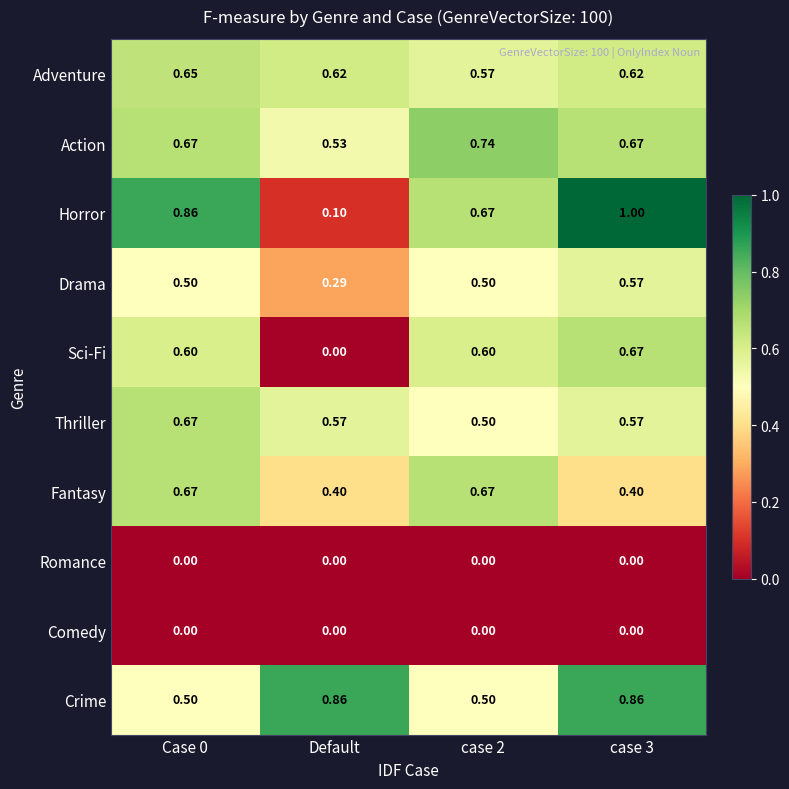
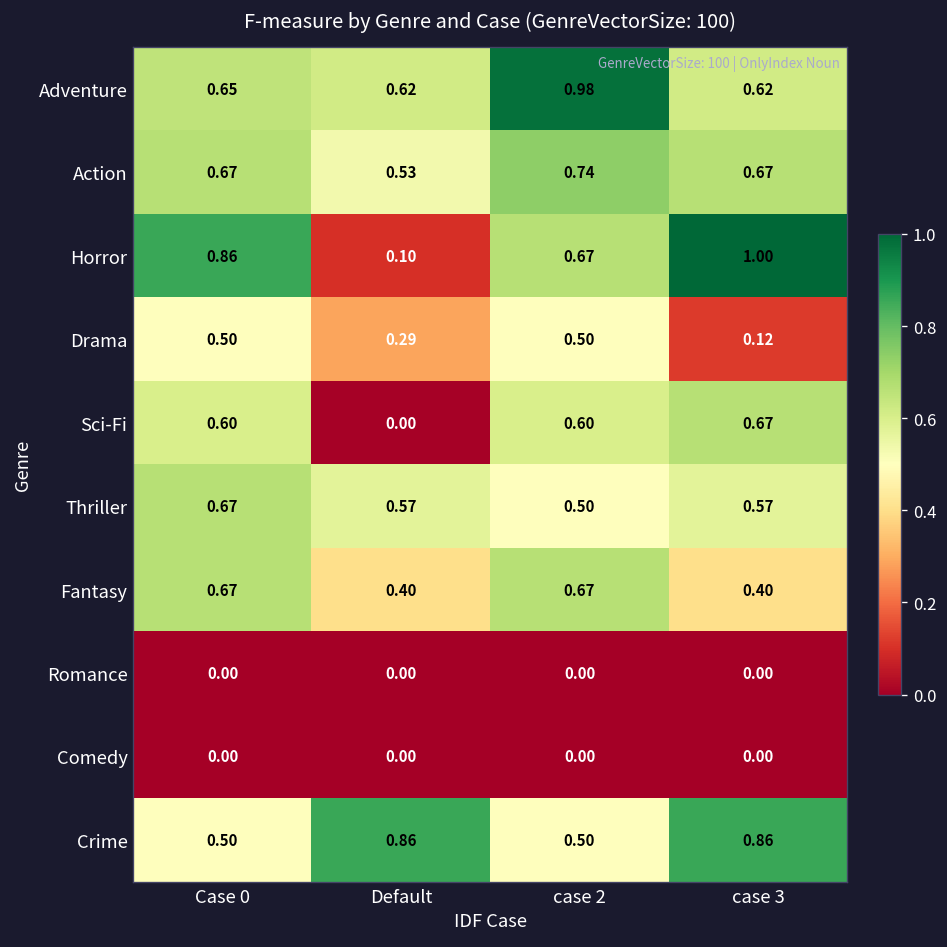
Adventure, case 2: 0.57 -> 0.98
Drama, case 3: 0.57 -> 0.12
